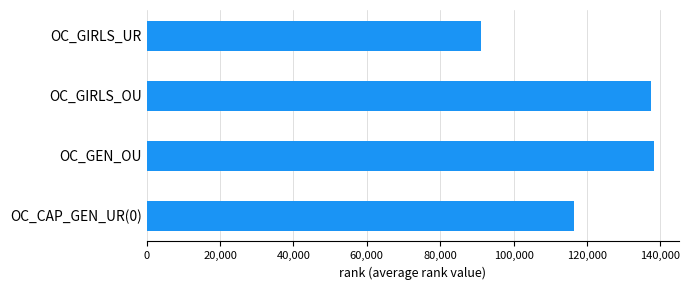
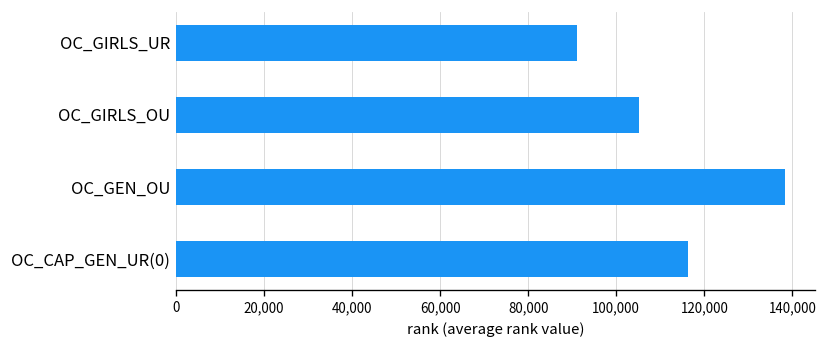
OC_GIRLS_OU: 138,000 -> 105,000
